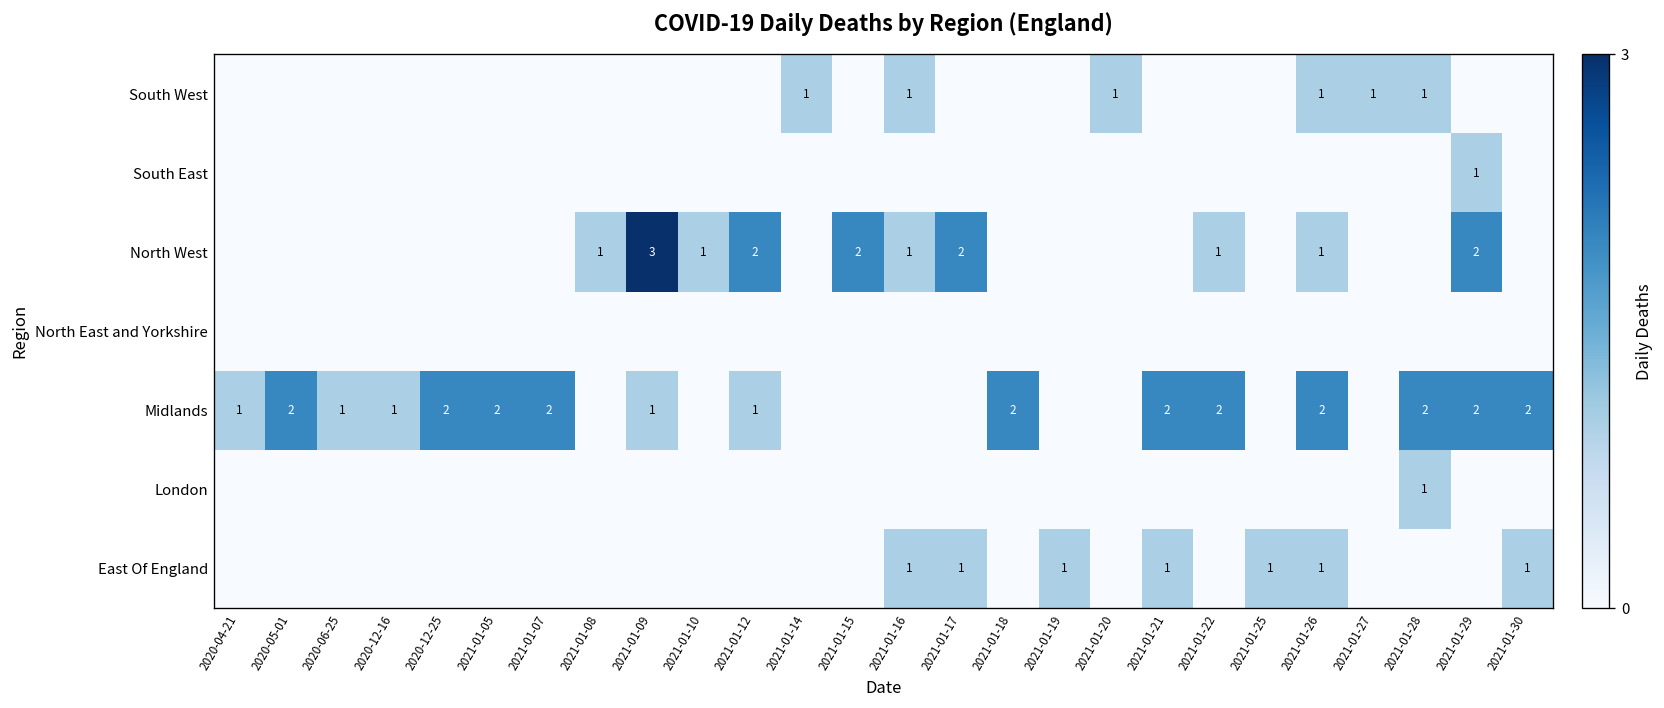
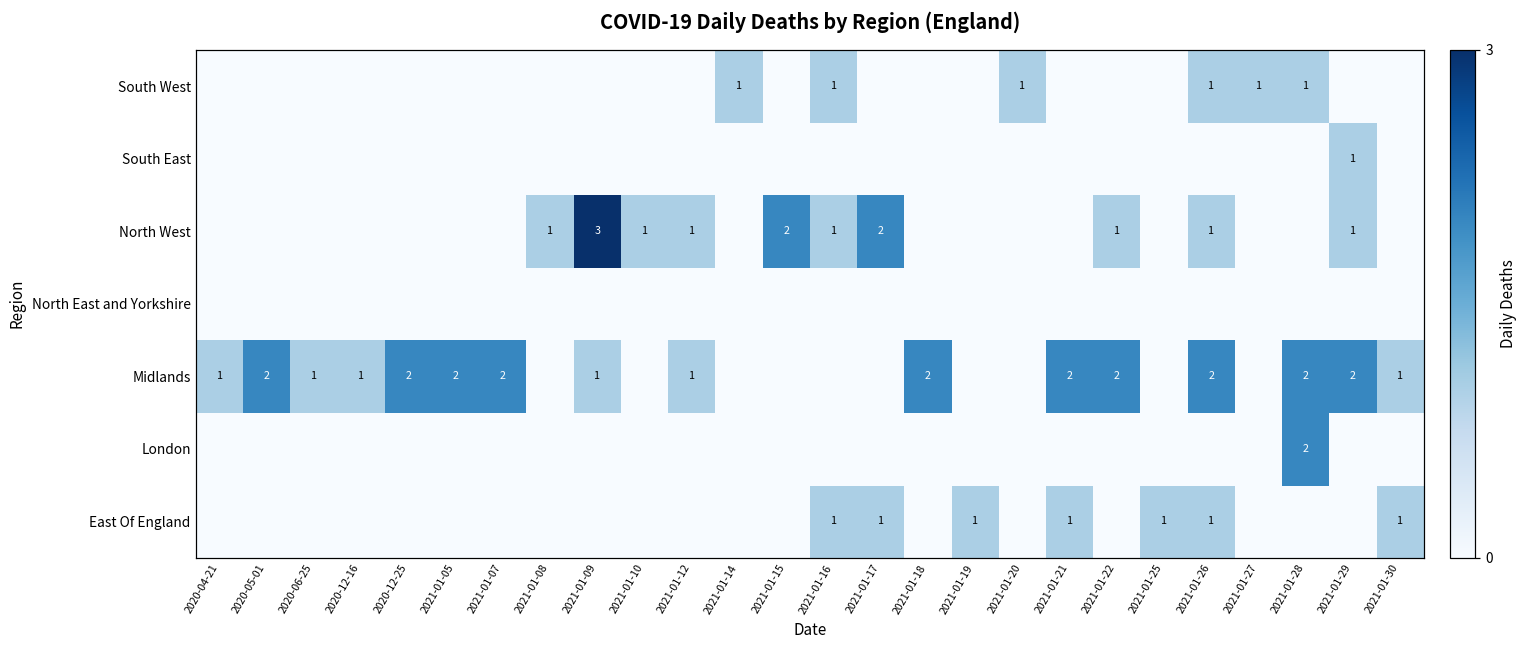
North West, 2021-01-12: 2 -> 1
North West, 2021-01-29: 2 -> 1
Midlands, 2021-01-30: 2 -> 1
London, 2021-01-28: 1 -> 2
